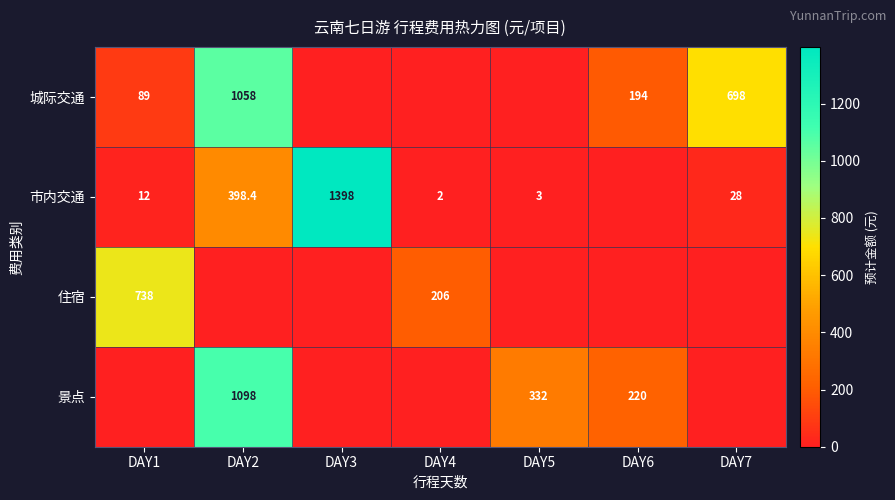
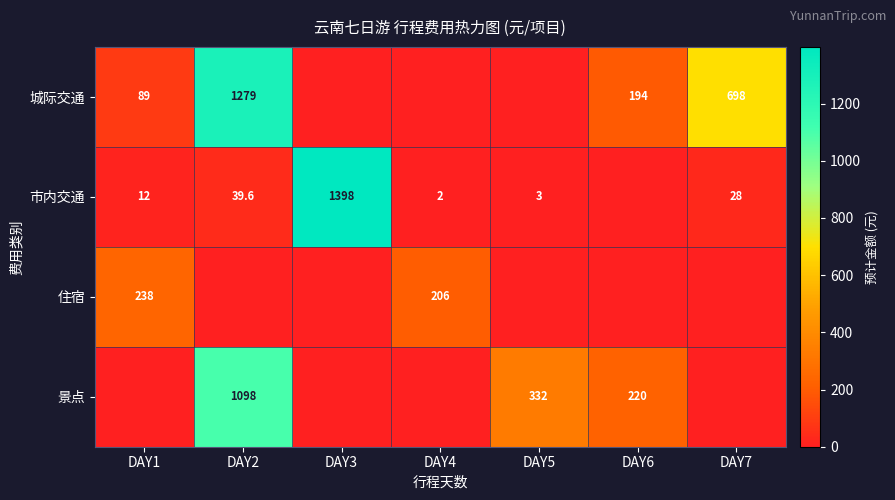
城际交通, DAY2: 1058 -> 1279
市内交通, DAY2: 398.4 -> 39.6
住宿, DAY1: 738 -> 238
